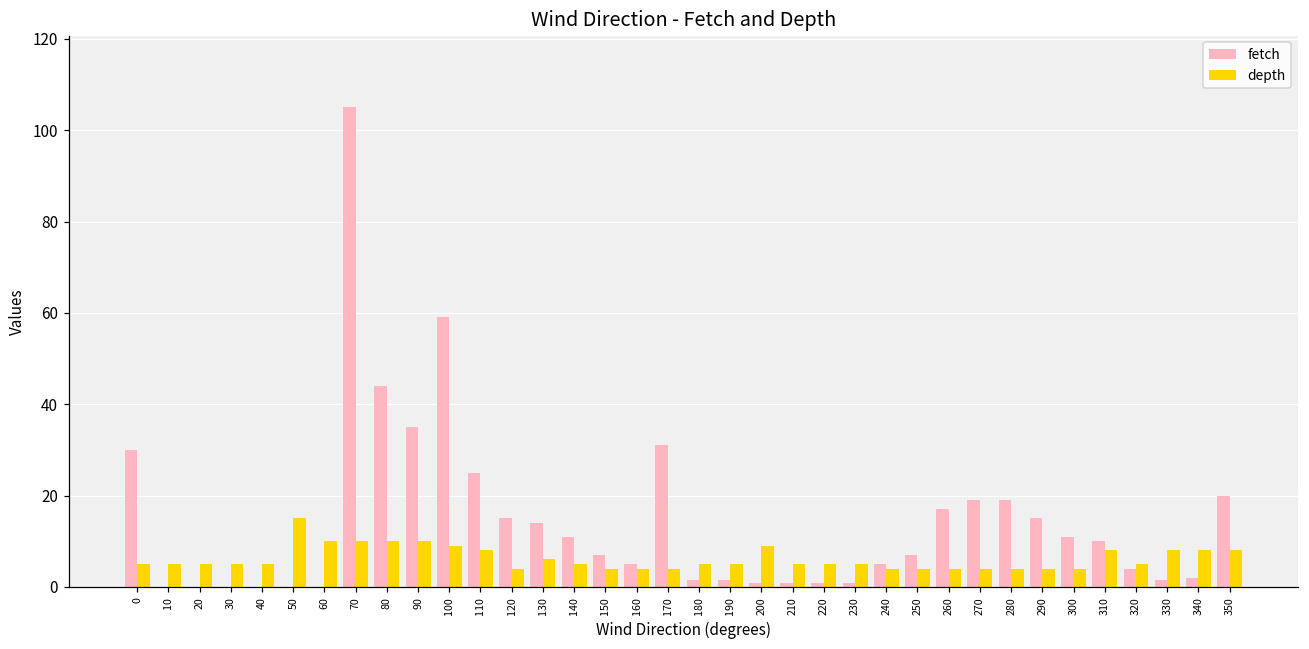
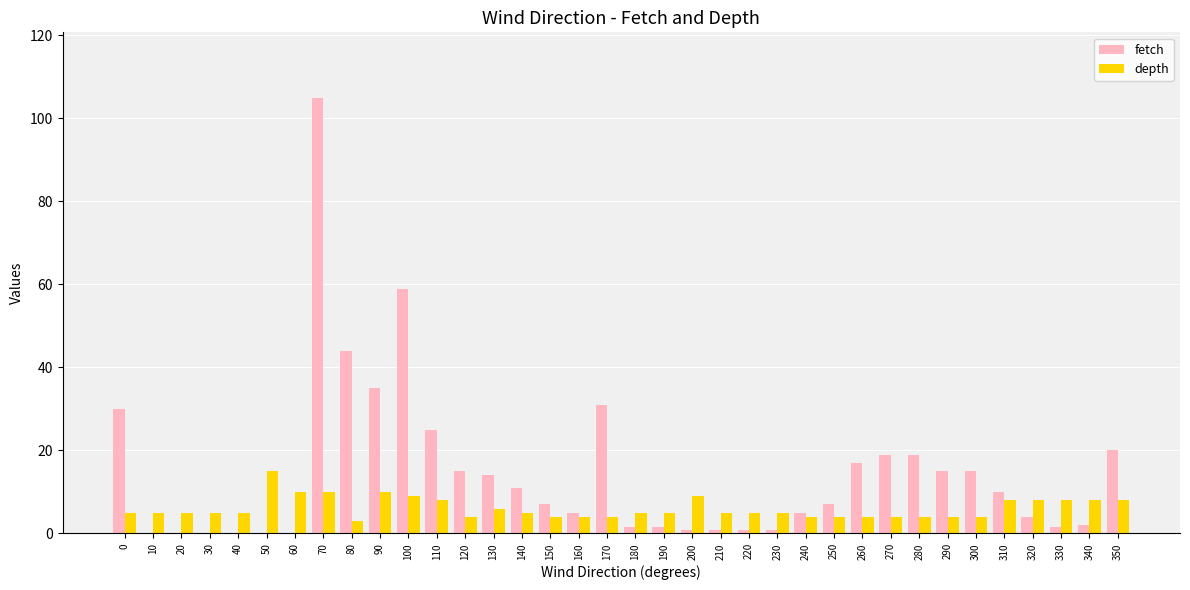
depth, 80: 10 -> 3
fetch, 300: 11 -> 15
depth, 320: 5 -> 8
